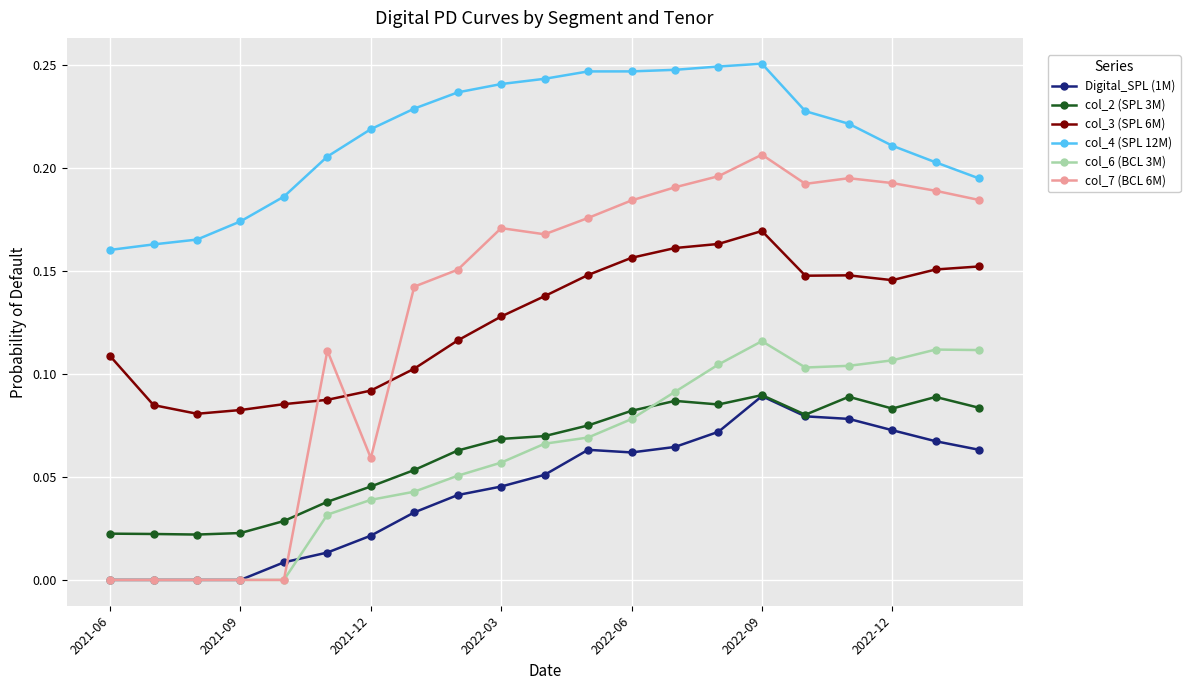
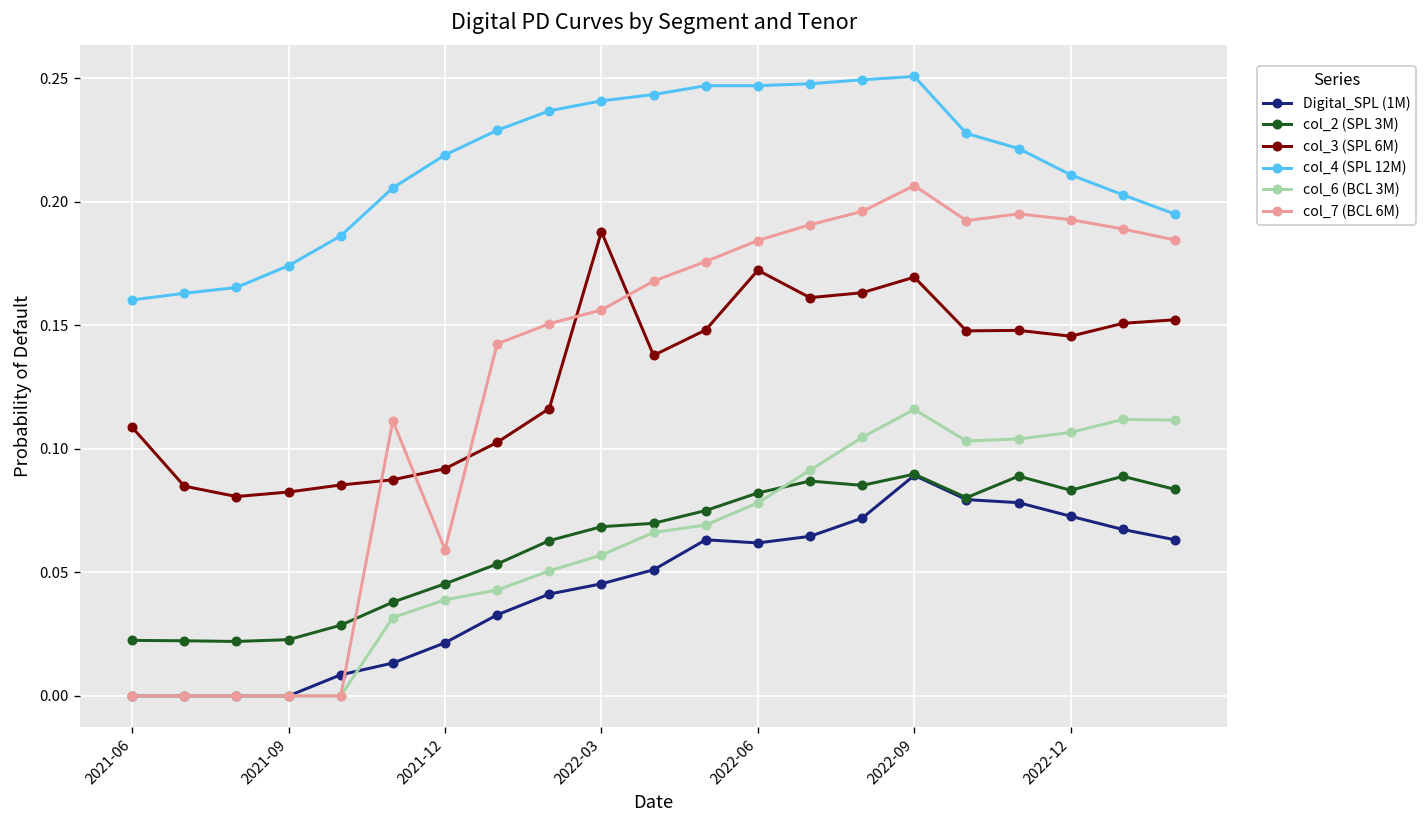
col_3 (SPL 6M), 2022-03: 0.128 -> 0.188
col_7 (BCL 6M), 2022-03: 0.171 -> 0.156
col_3 (SPL 6M), 2022-06: 0.156 -> 0.172
